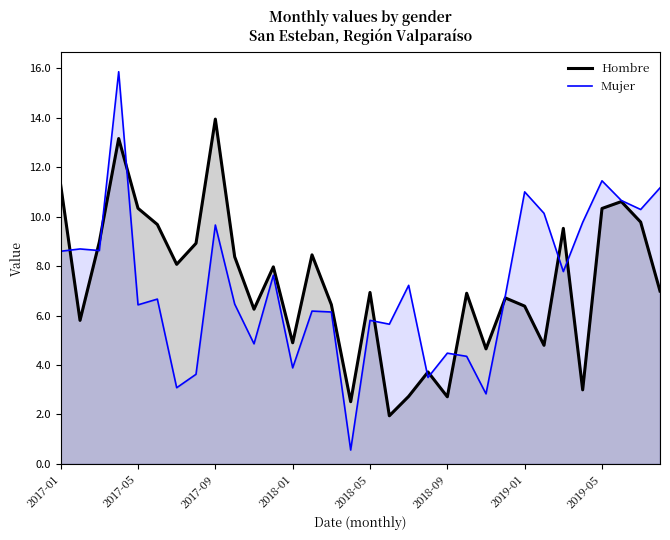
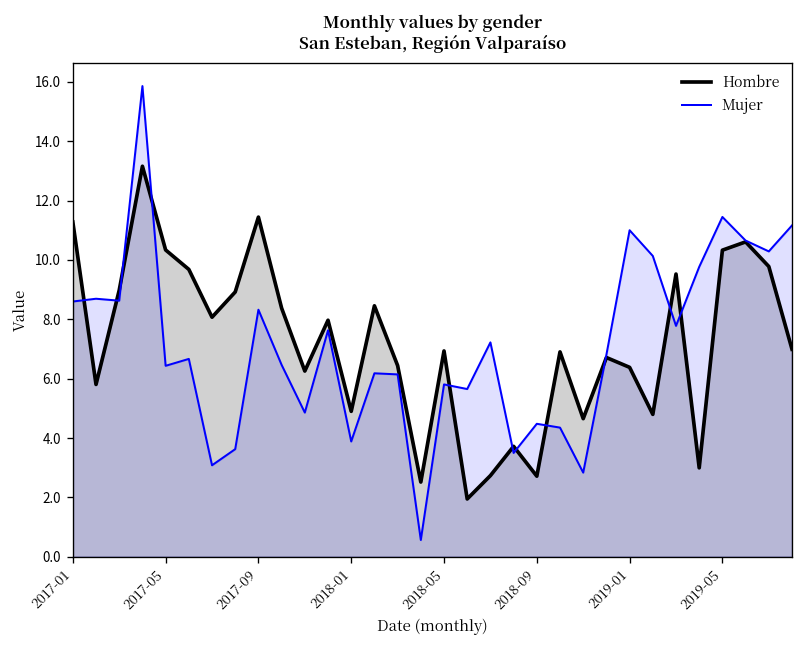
Hombre, 2017-09: 13.9 -> 11.4
Mujer, 2017-09: 9.7 -> 8.3
